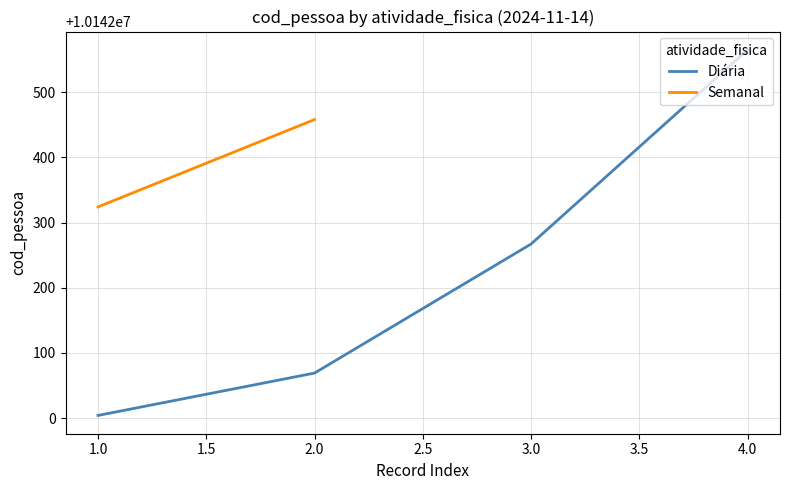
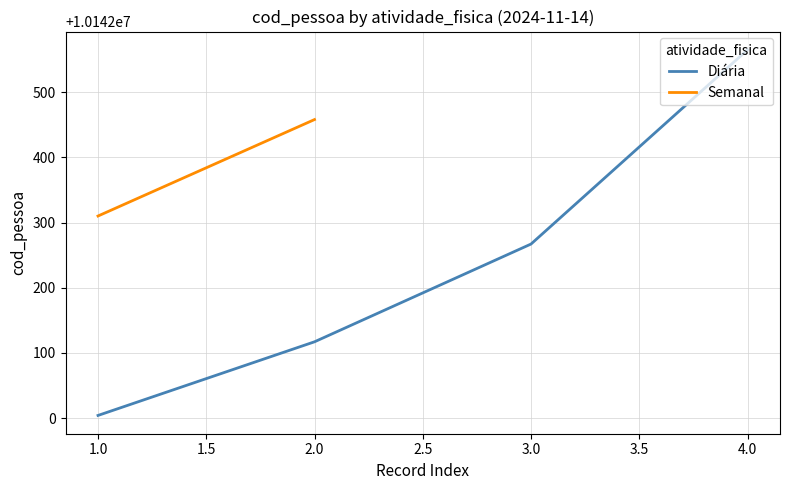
Semanal, 1.0: 10142320 -> 10142310
Diária, 2.0: 10142070 -> 10142120
